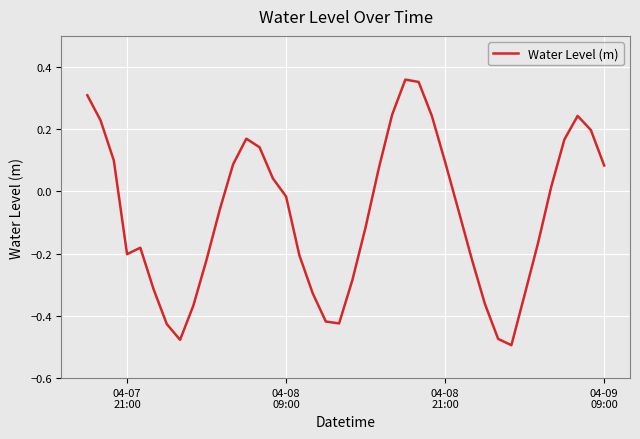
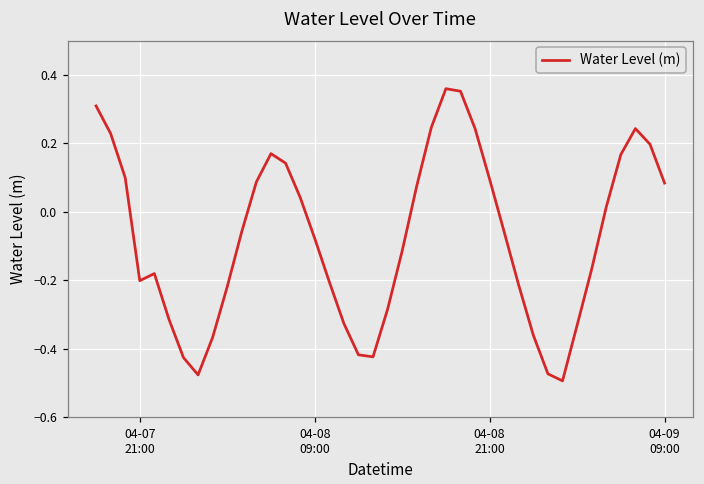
04-08 09:00: -0.02 -> -0.08
